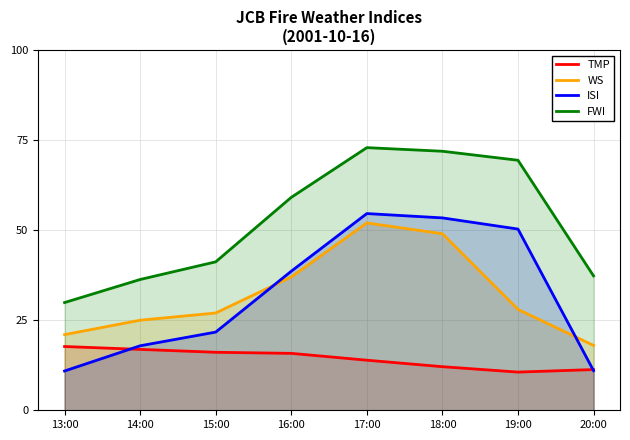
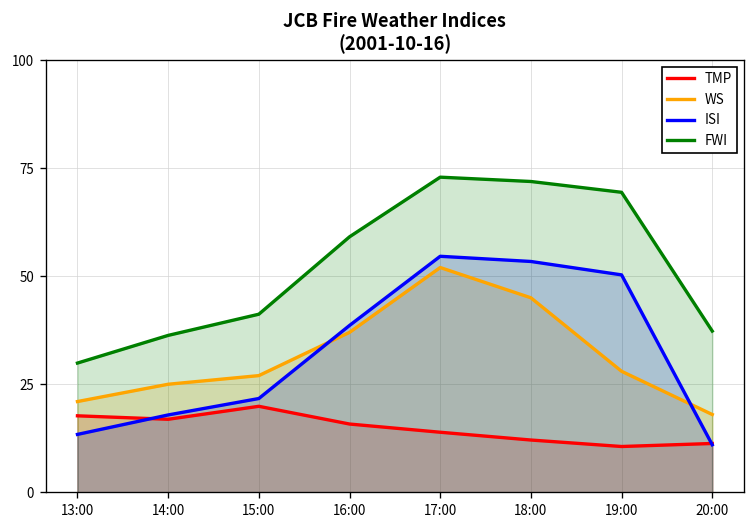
ISI, 13:00: 11 -> 13
TMP, 15:00: 16 -> 20
WS, 18:00: 49 -> 45
